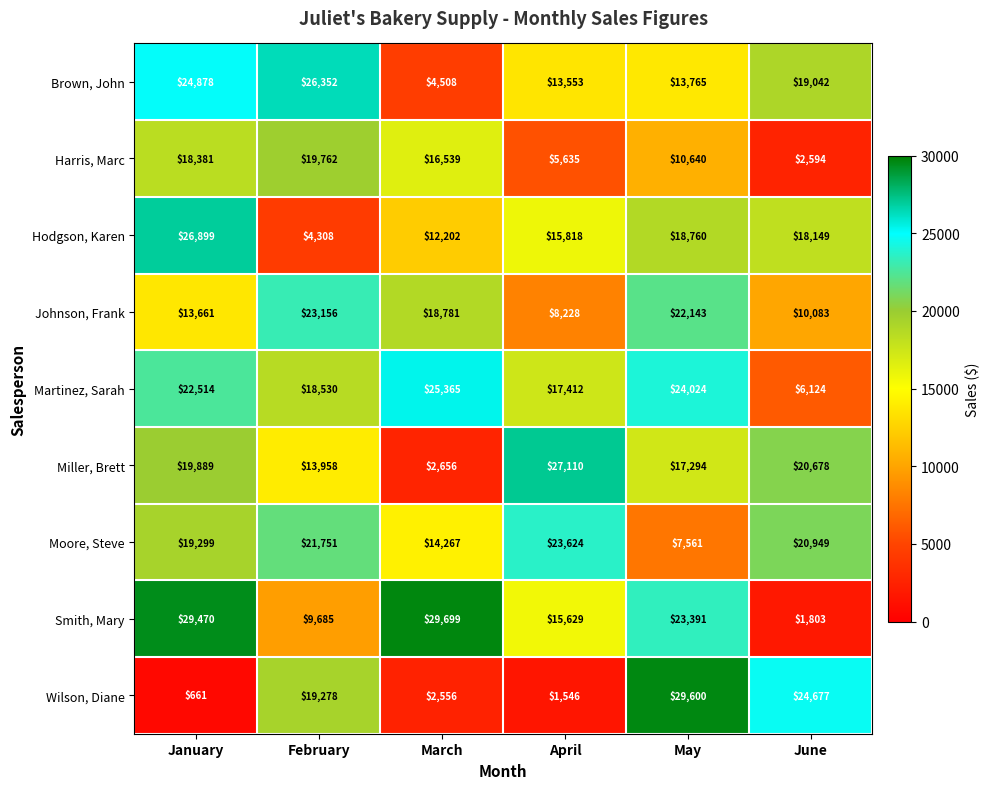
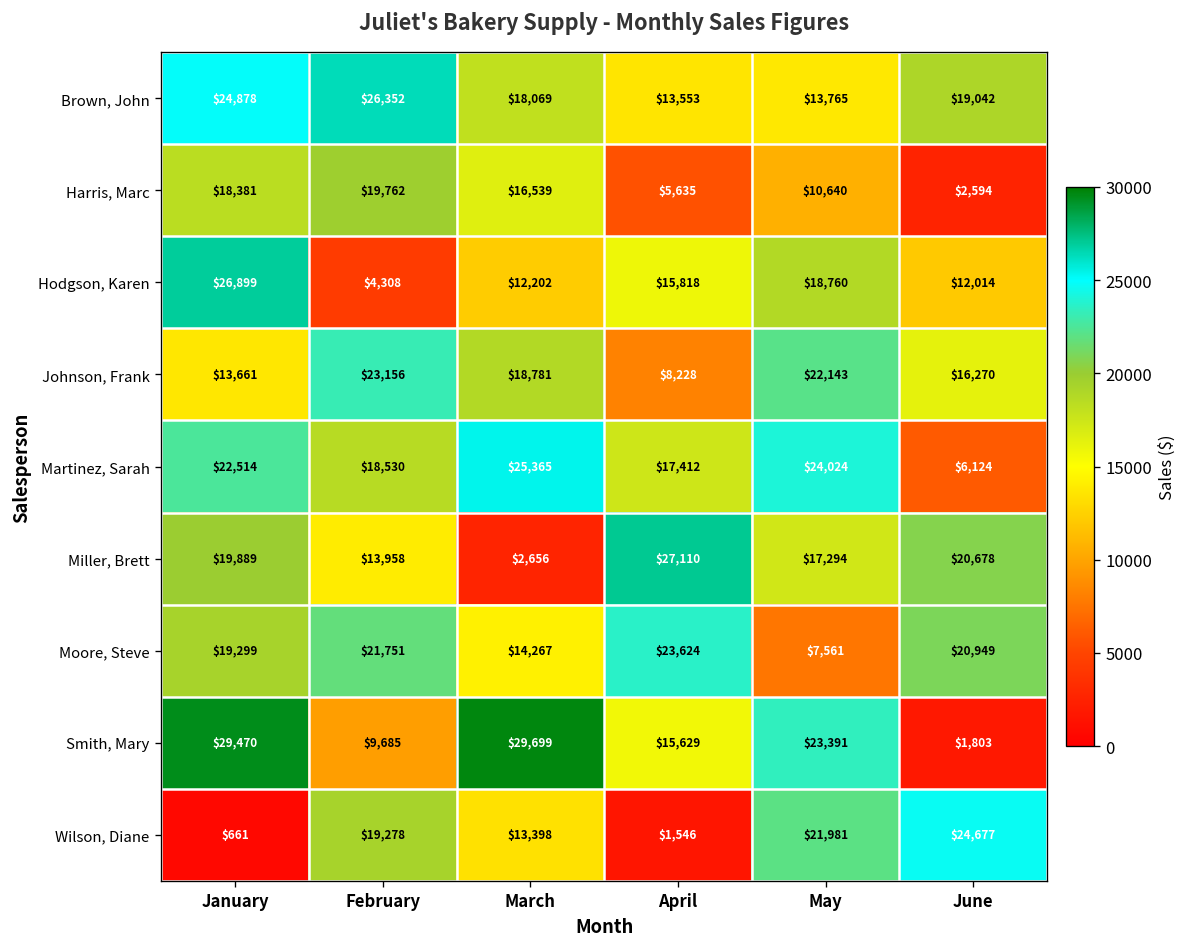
Brown, John, March: $4,508 -> $18,069
Hodgson, Karen, June: $18,149 -> $12,014
Johnson, Frank, June: $10,083 -> $16,270
Wilson, Diane, March: $2,556 -> $13,398
Wilson, Diane, May: $29,600 -> $21,981
